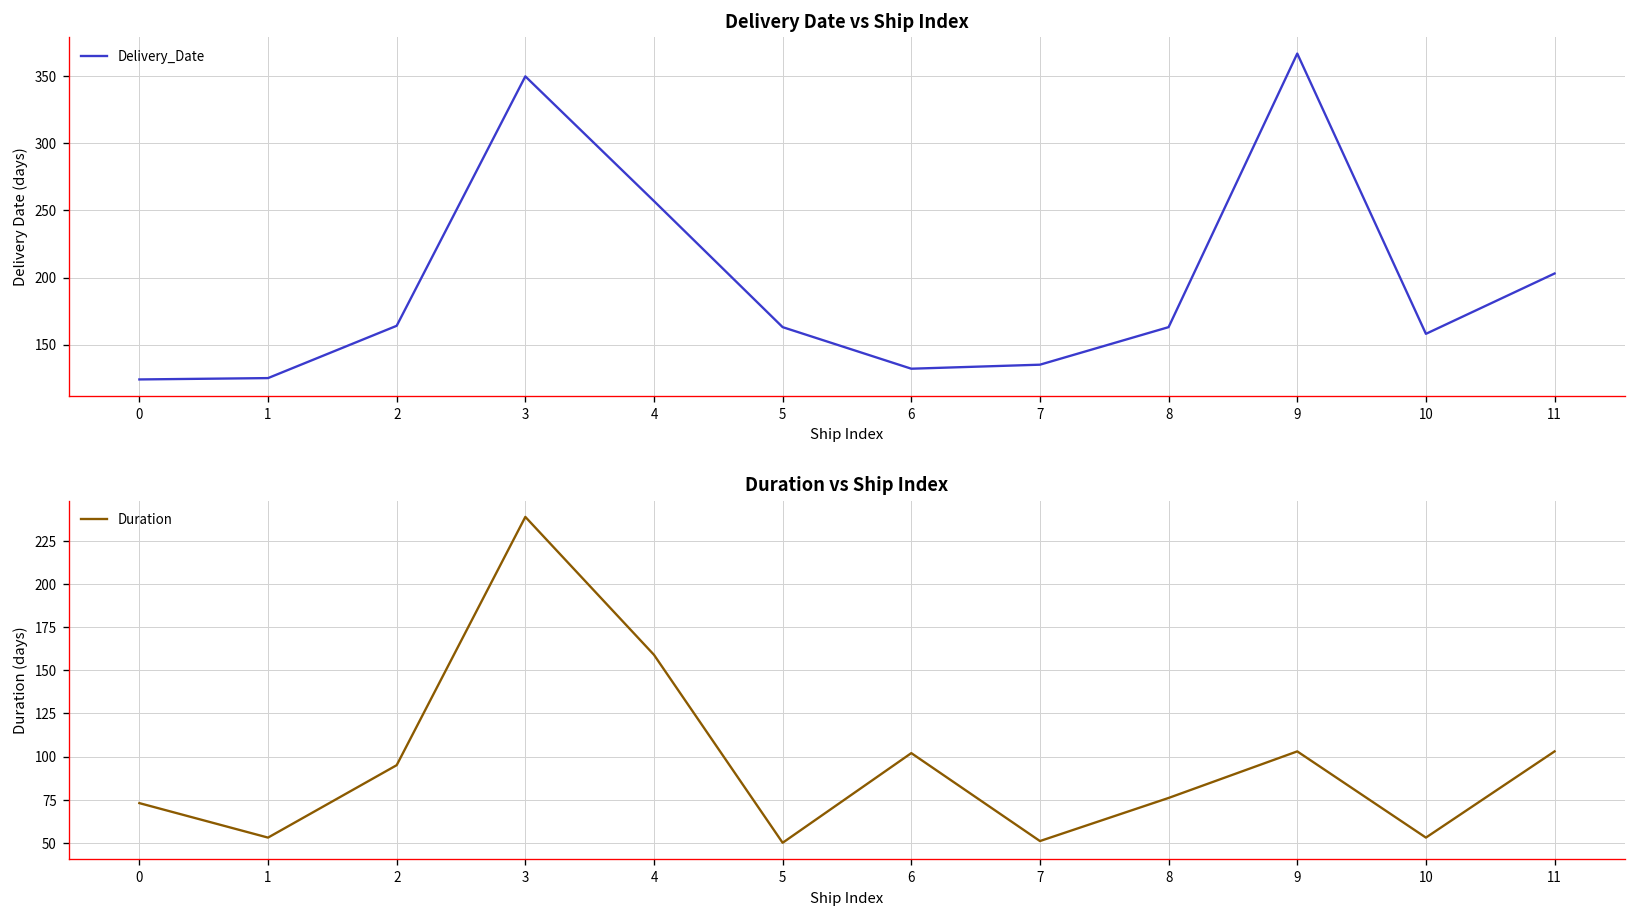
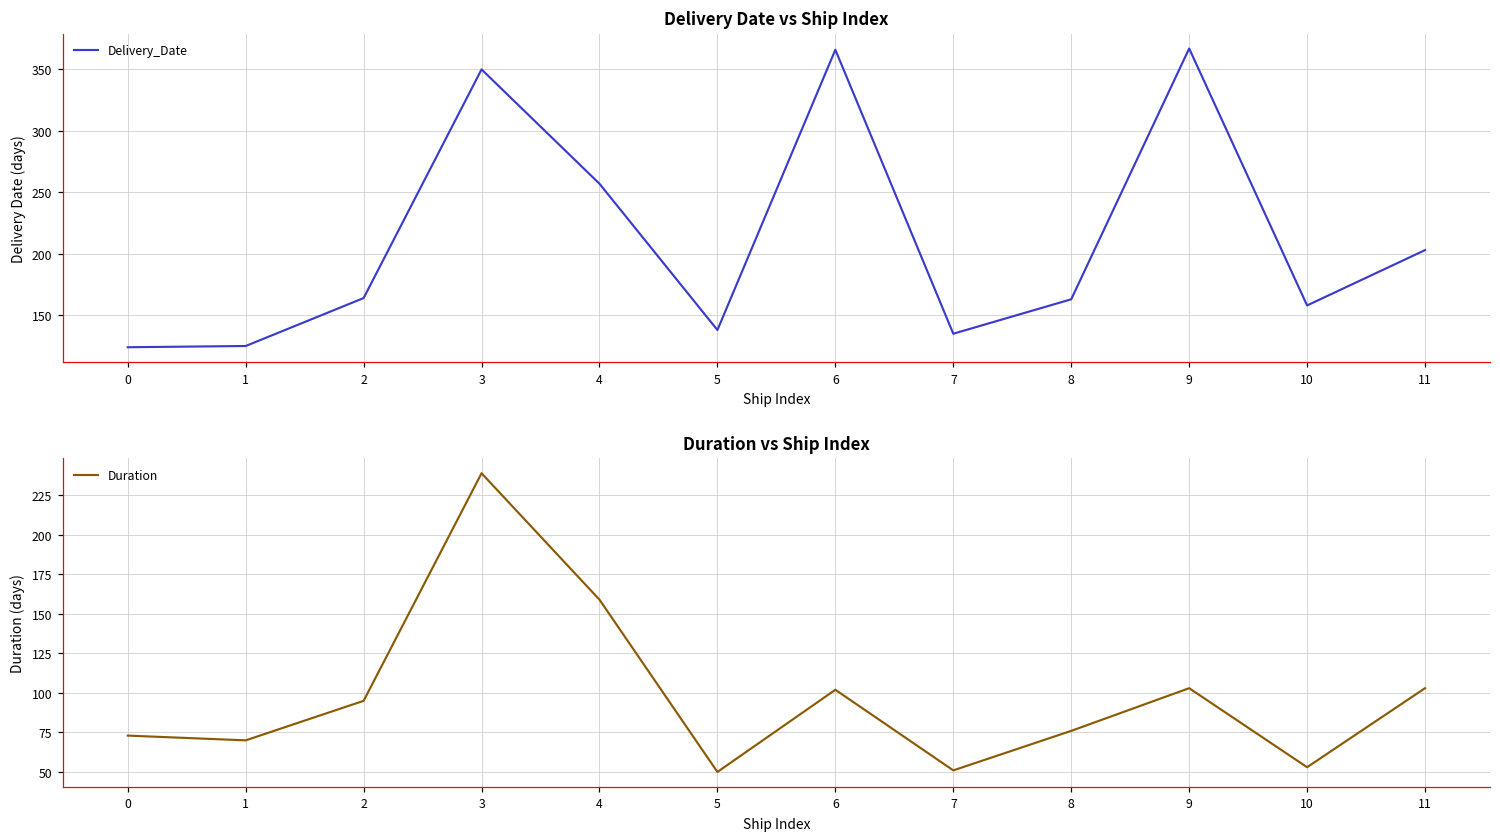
Delivery Date vs Ship Index, 5: 163 -> 138
Delivery Date vs Ship Index, 6: 132 -> 366
Duration vs Ship Index, 1: 53 -> 70
